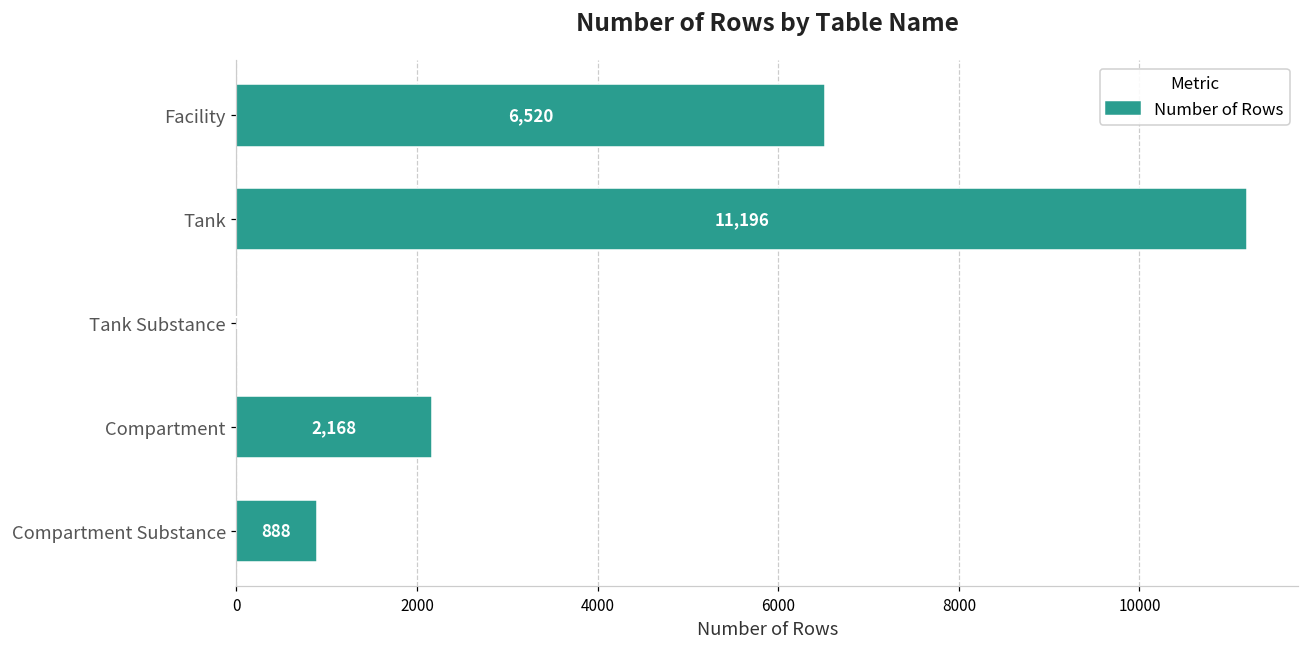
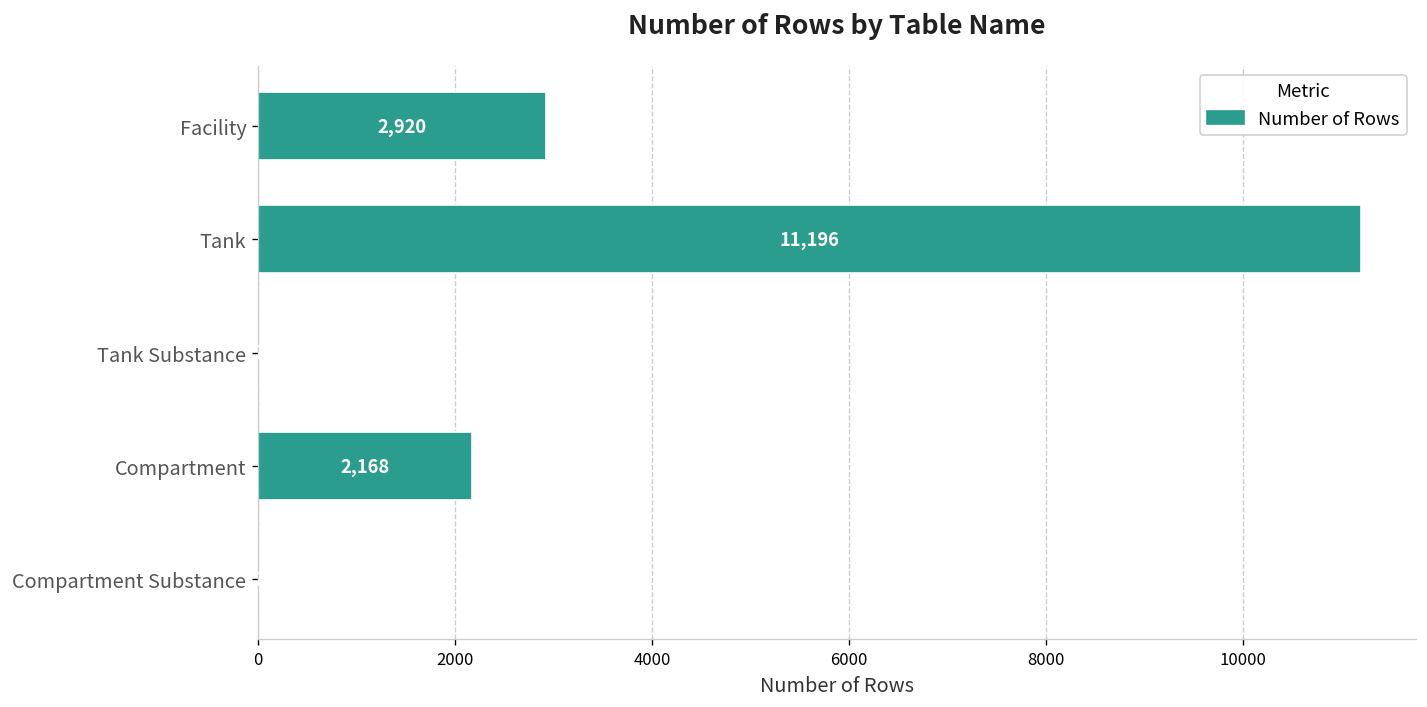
Facility: 6,520 -> 2,920
Compartment Substance: 900 -> 0
